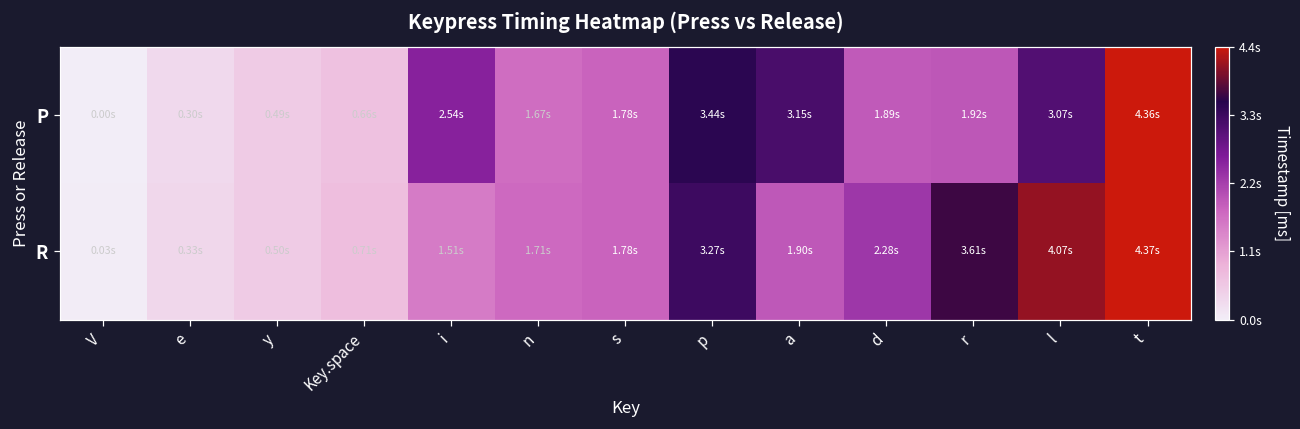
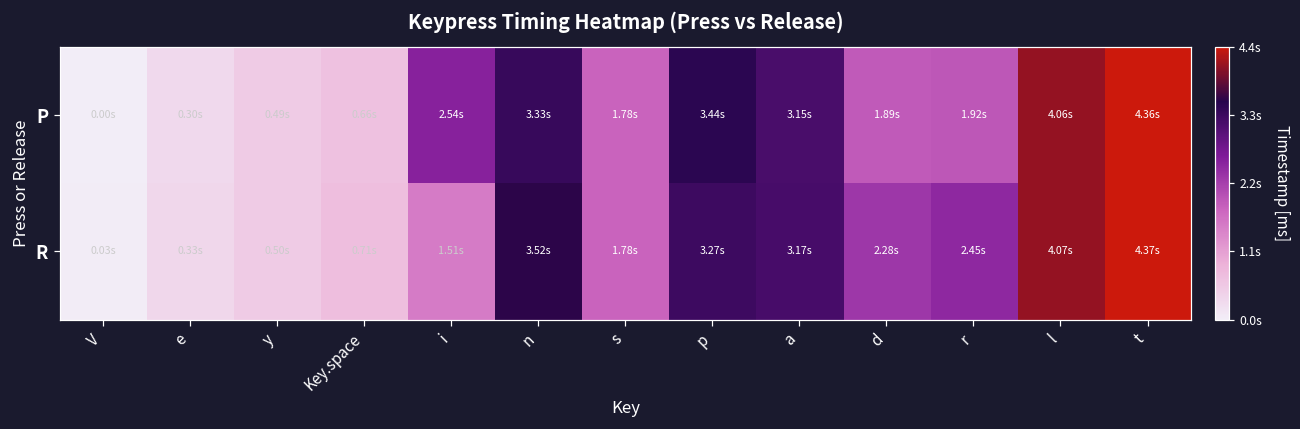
P, n: 1.67s -> 3.33s
P, l: 3.07s -> 4.06s
R, n: 1.71s -> 3.52s
R, a: 1.90s -> 3.17s
R, r: 3.61s -> 2.45s
